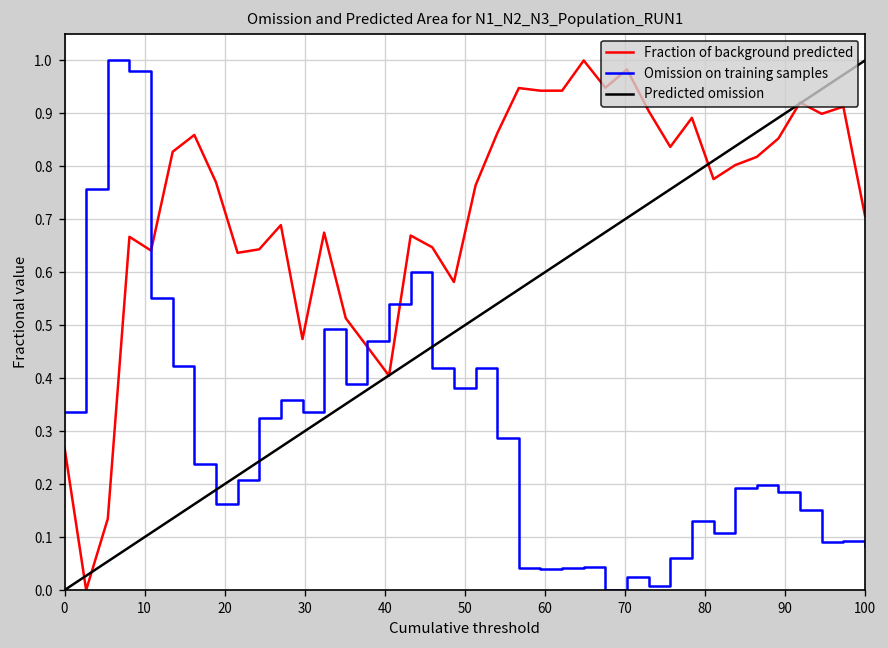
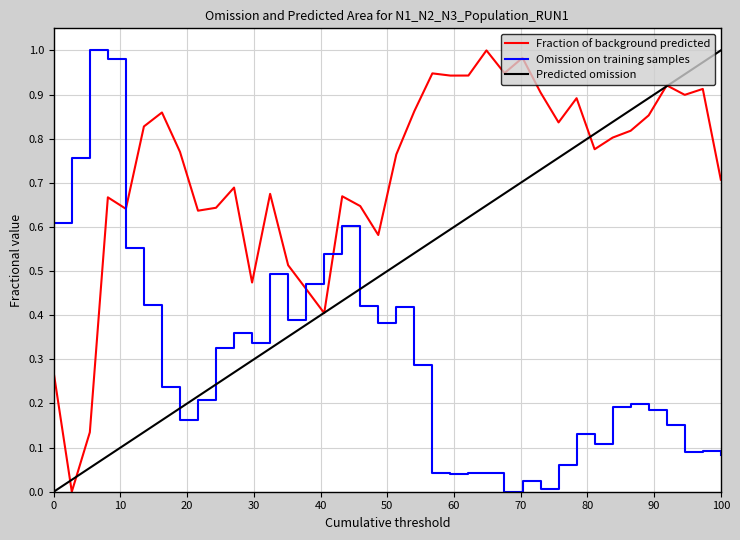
Omission on training samples, 0: 0.34 -> 0.61
